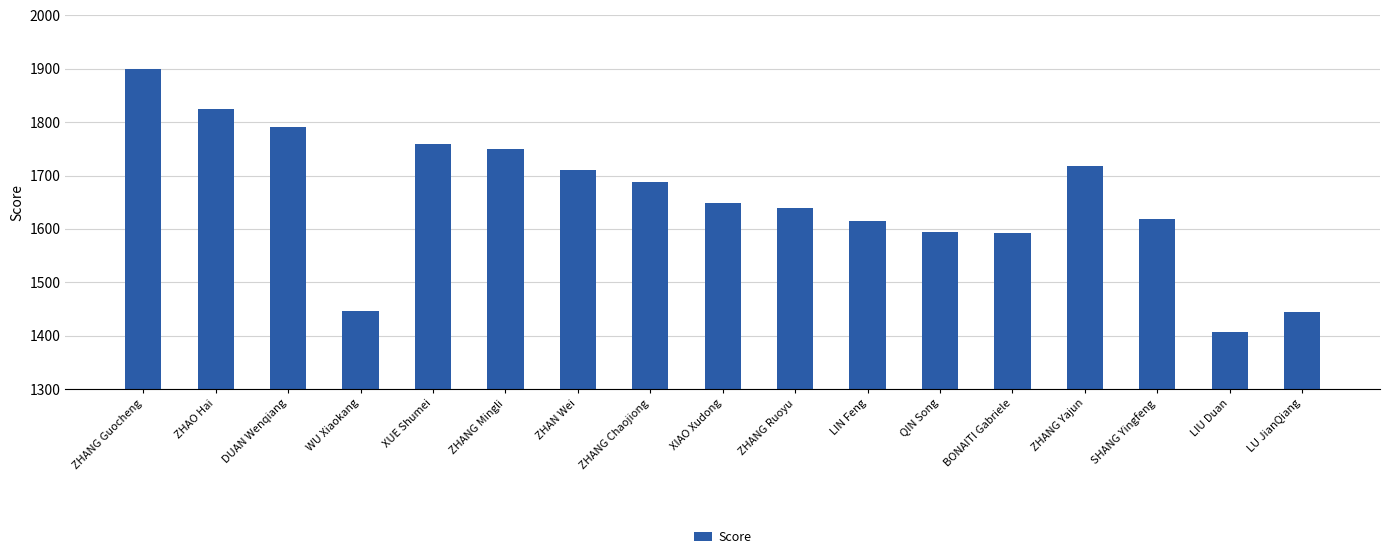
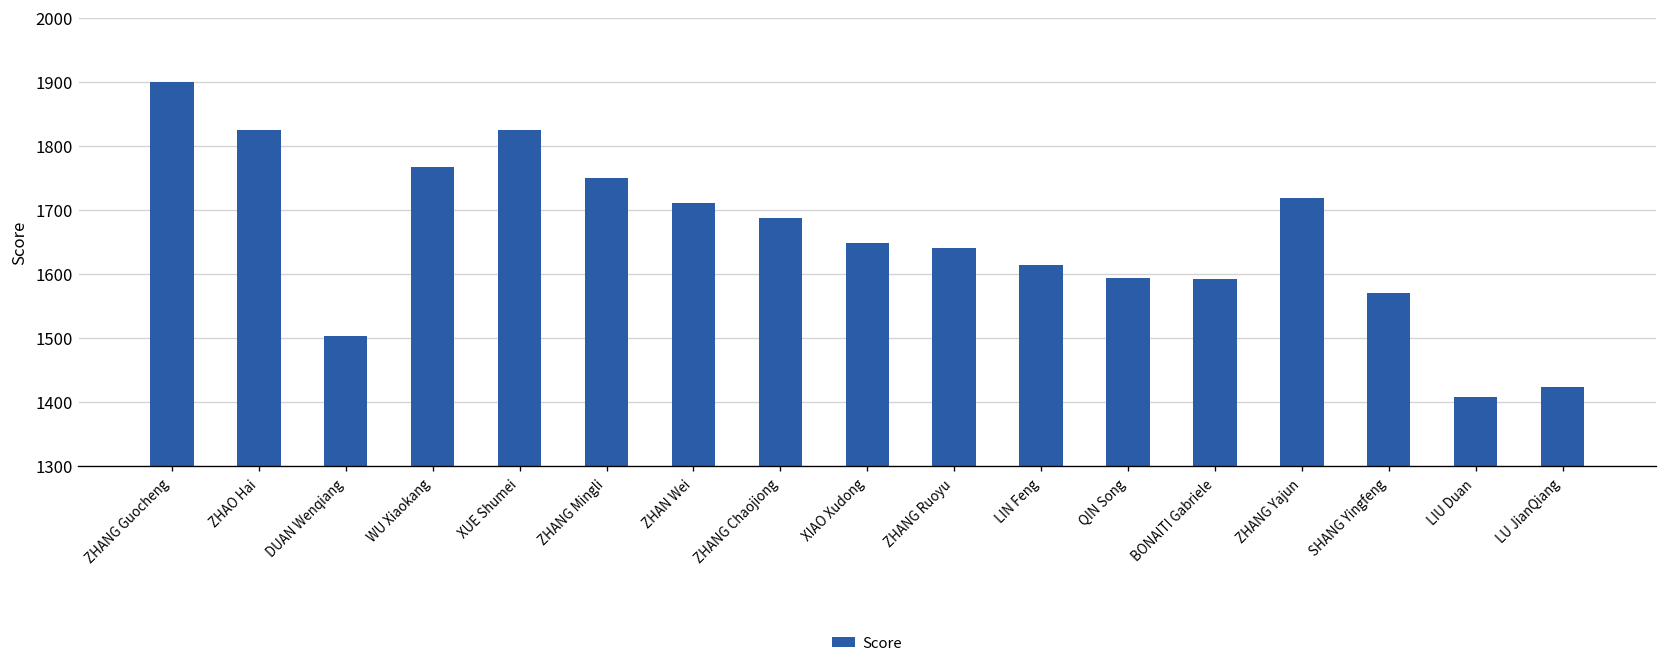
DUAN Wenqiang: 1790 -> 1500
WU Xiaokang: 1450 -> 1770
XUE Shumei: 1760 -> 1820
SHANG Yingfeng: 1620 -> 1570
LU JianQiang: 1450 -> 1420
